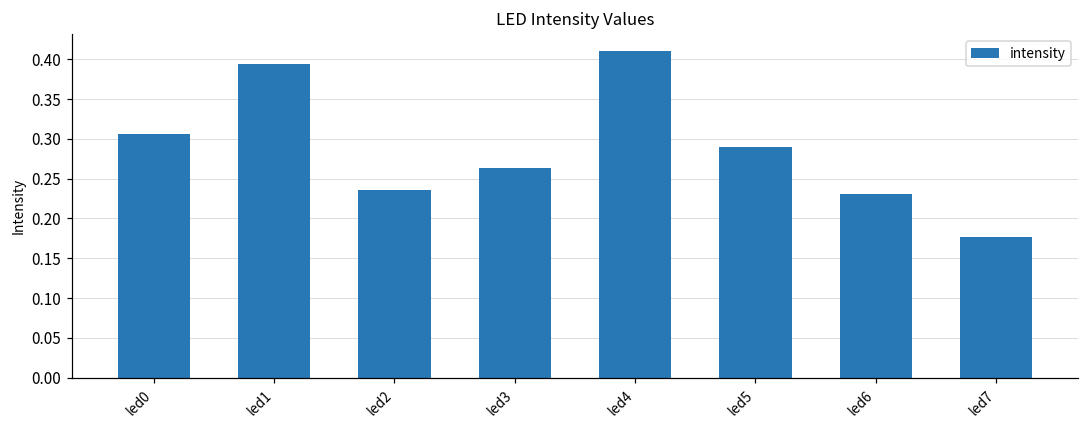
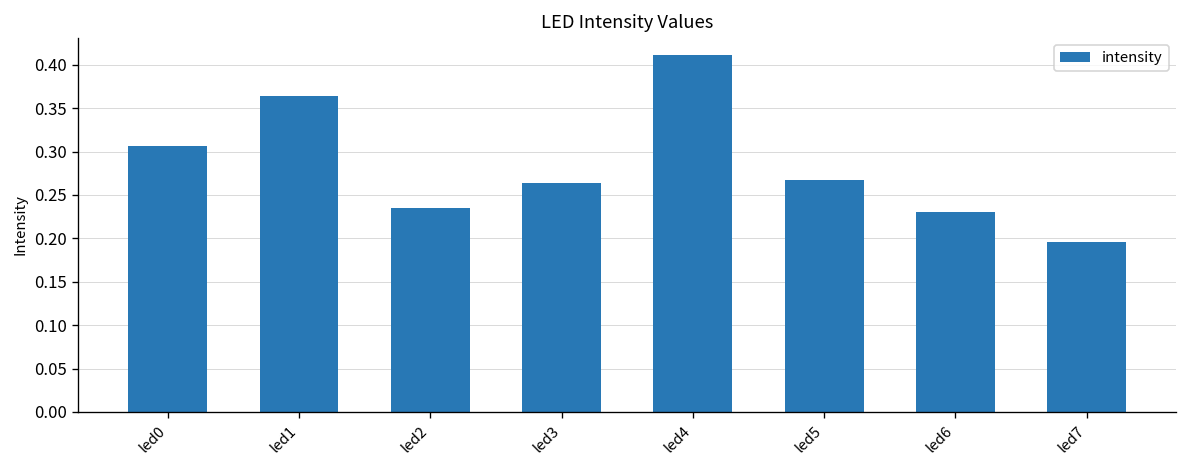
led1: 0.39 -> 0.36
led5: 0.29 -> 0.27
led7: 0.18 -> 0.20
